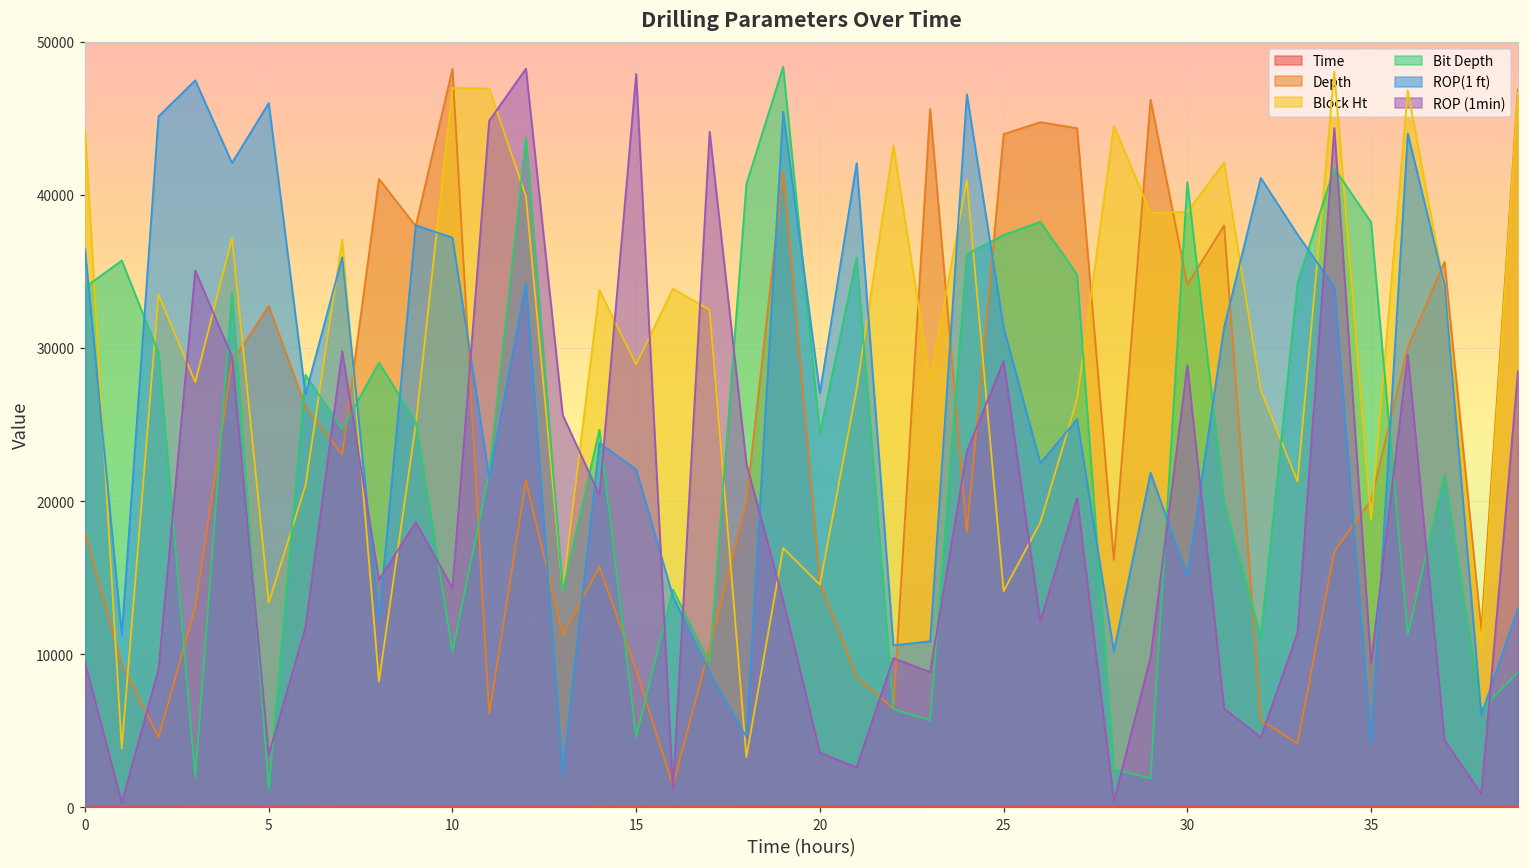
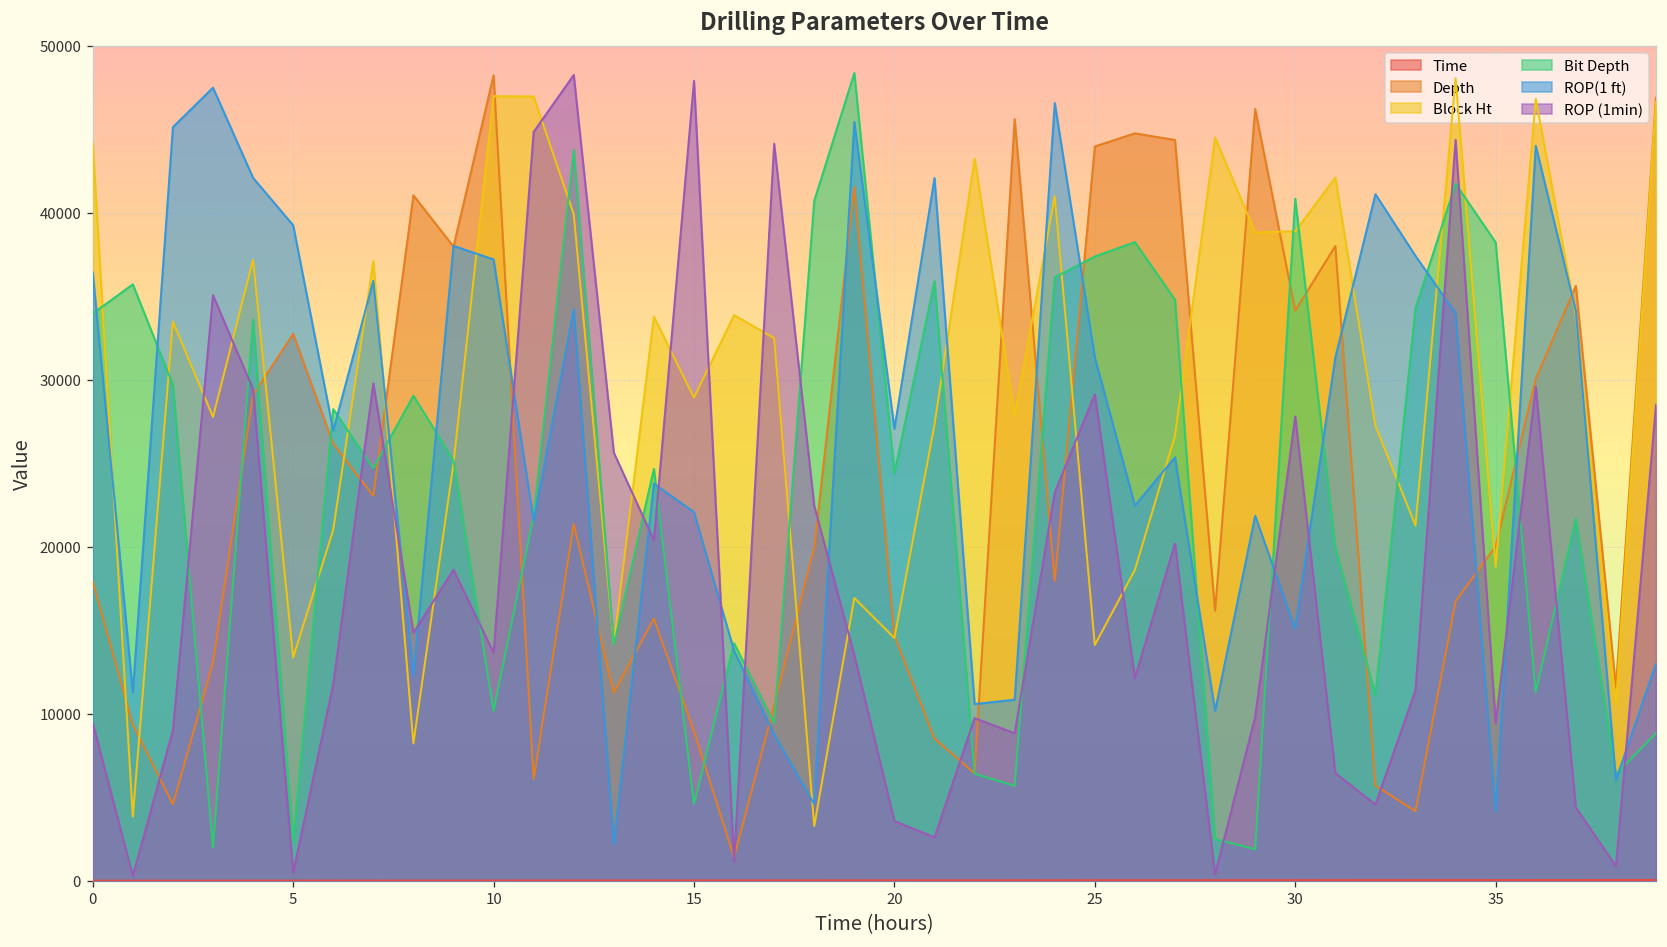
Bit Depth, 5: 1200 -> 2300
ROP(1 ft), 5: 46000 -> 39200
ROP (1min), 5: 3400 -> 500
ROP (1min), 10: 14300 -> 13700
ROP (1min), 30: 28900 -> 27800
